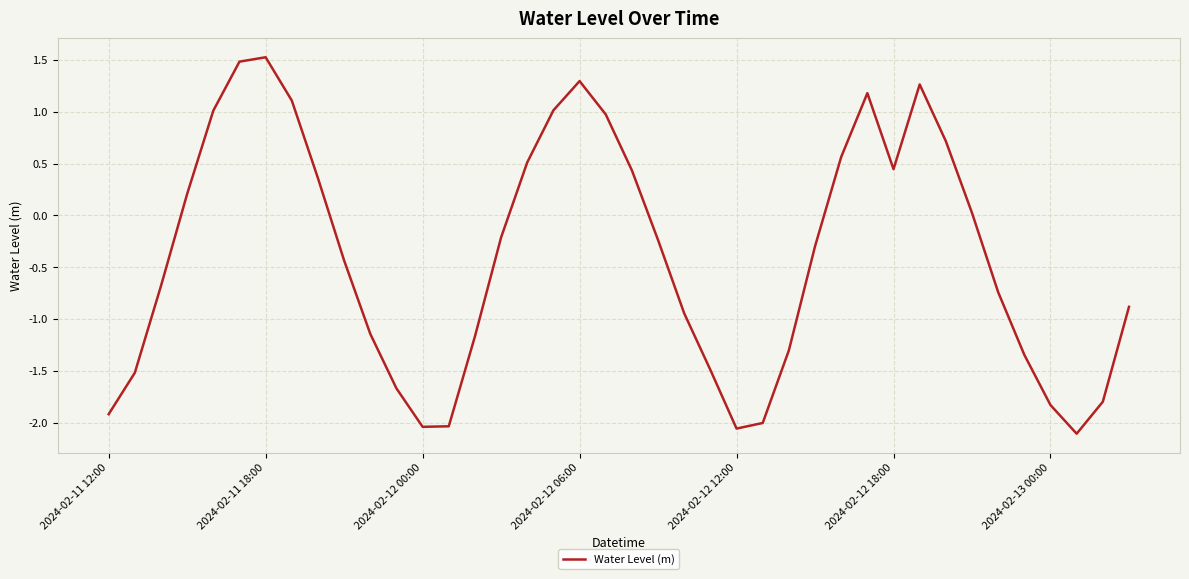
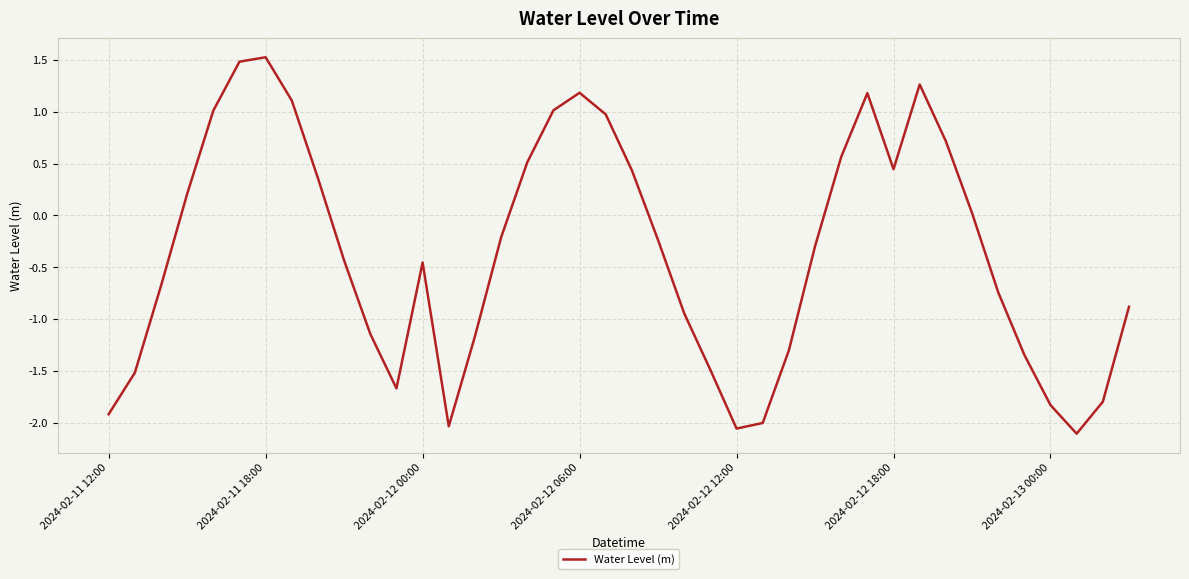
2024-02-12 00:00: -2.04 -> -0.46
2024-02-12 06:00: 1.30 -> 1.18
